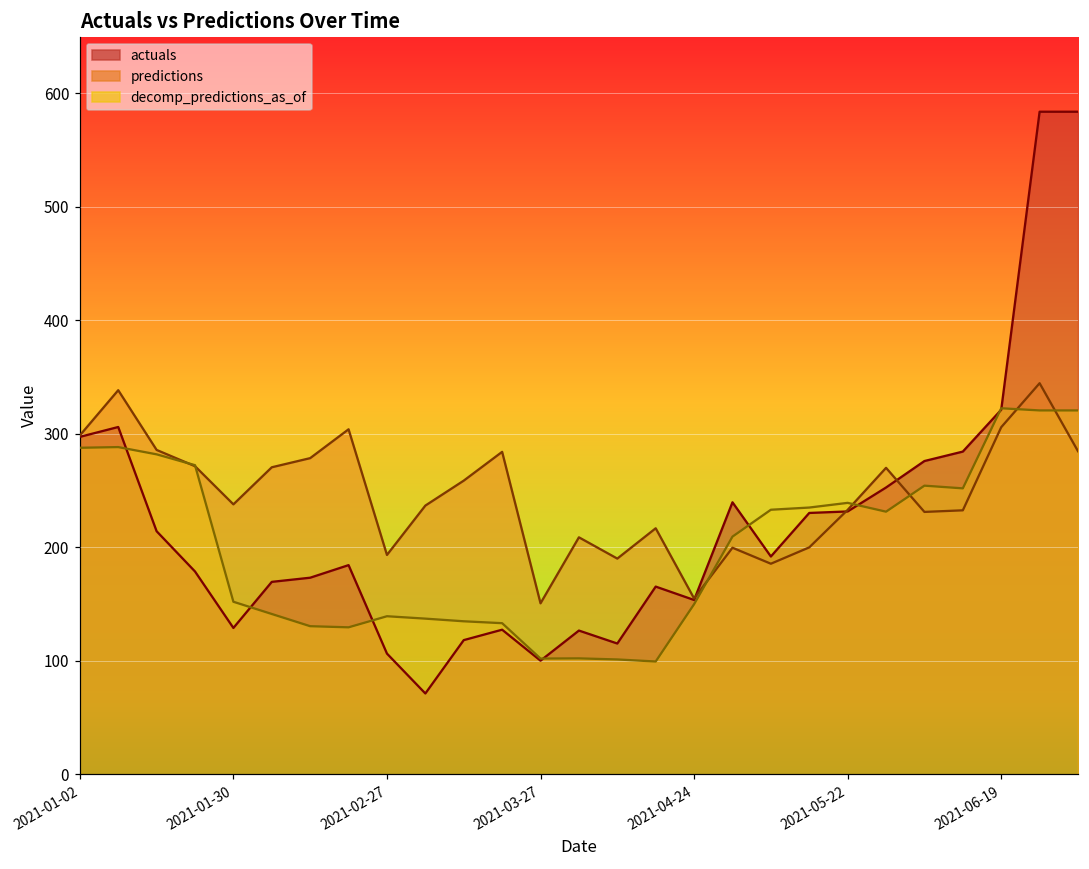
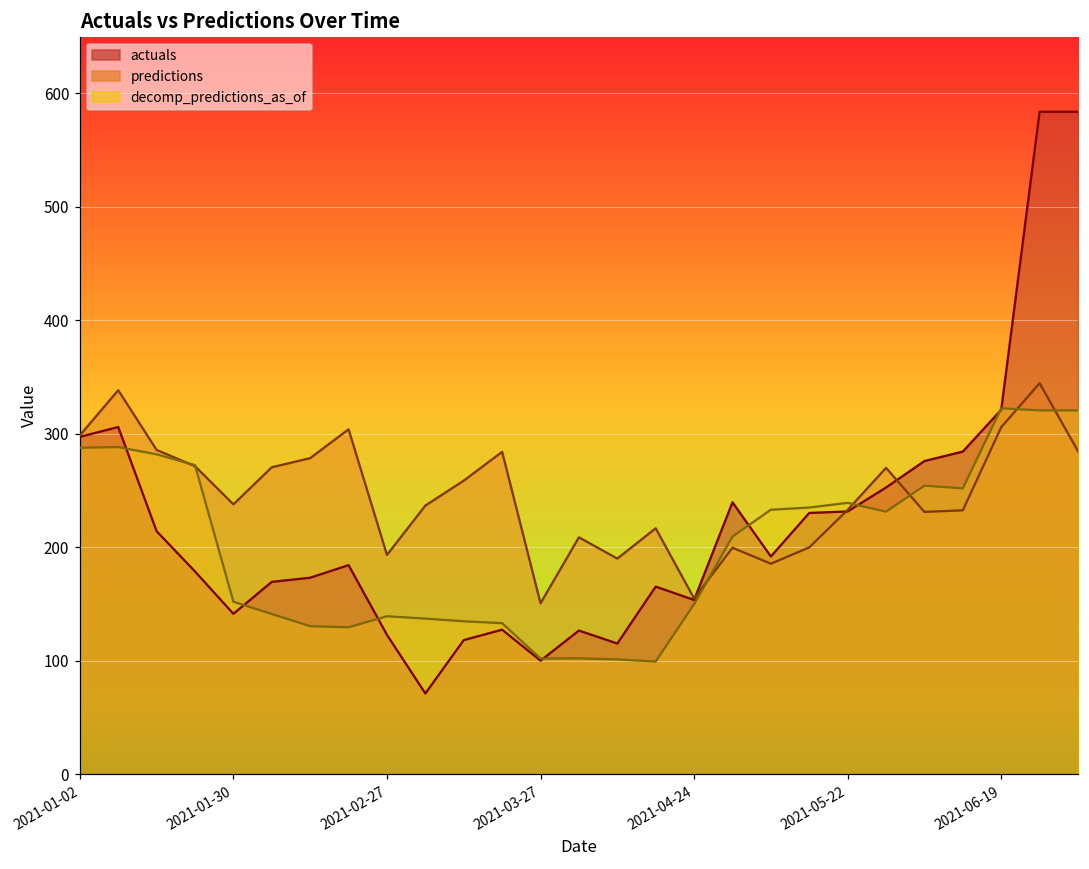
actuals, 2021-01-30: 129 -> 142
actuals, 2021-02-27: 107 -> 123
